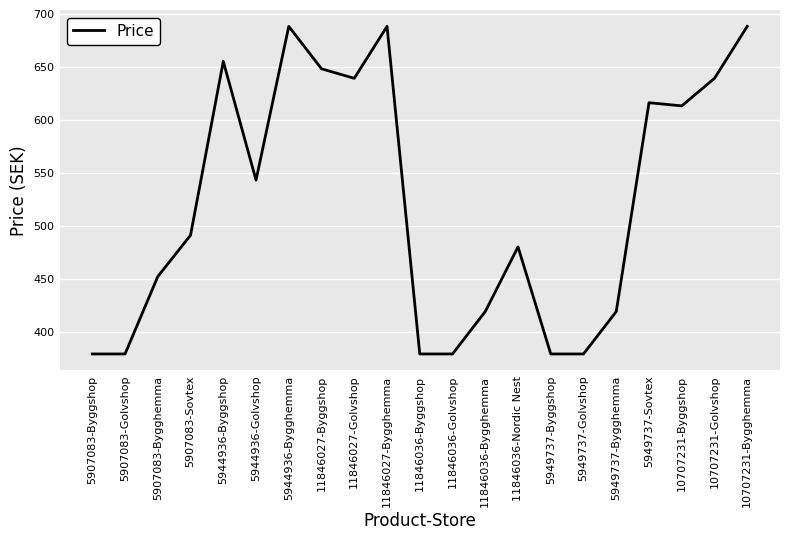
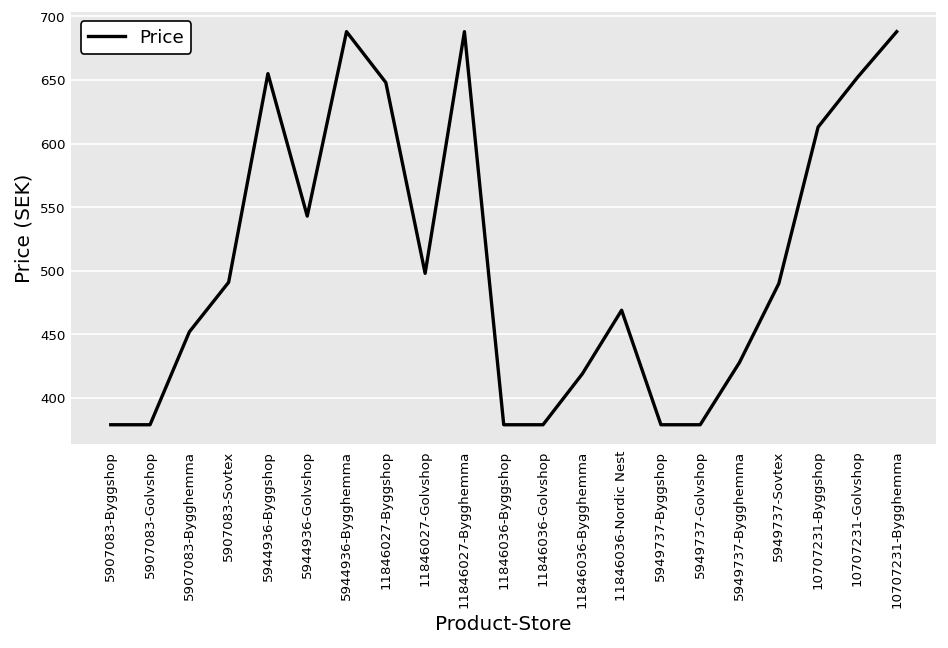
11846027-Golvshop: 639 -> 498
11846036-Nordic Nest: 480 -> 469
5949737-Bygghemma: 419 -> 428
5949737-Sovtex: 616 -> 490
10707231-Golvshop: 639 -> 652
